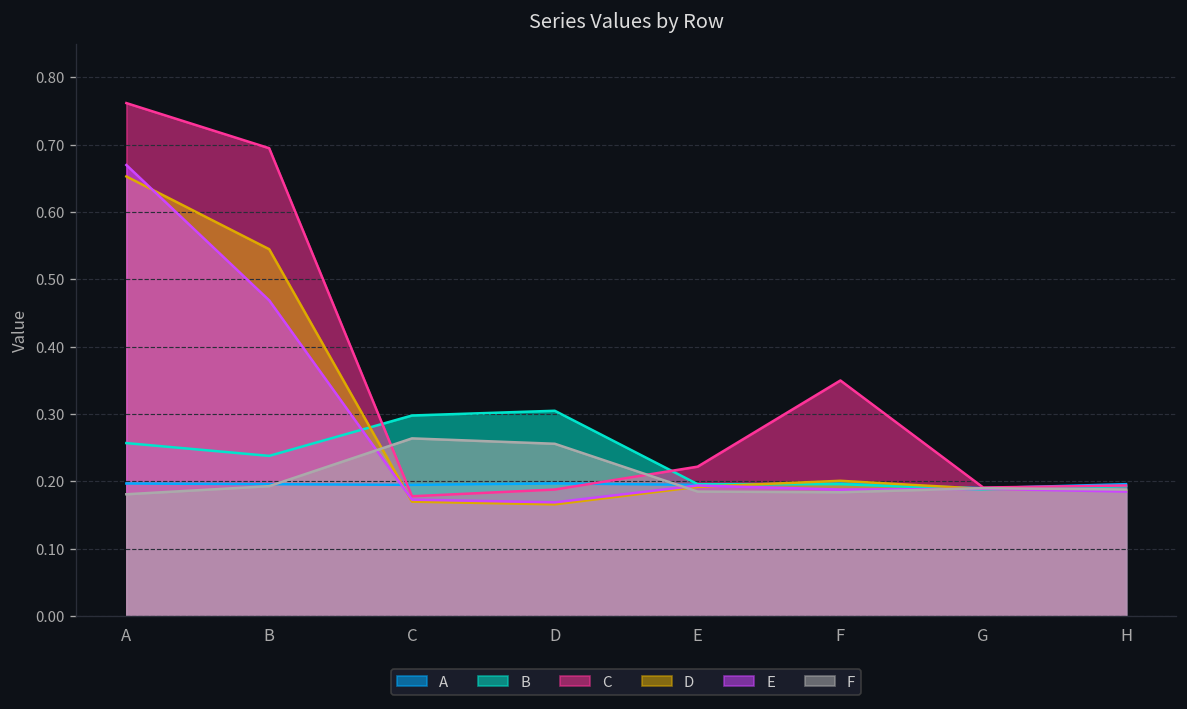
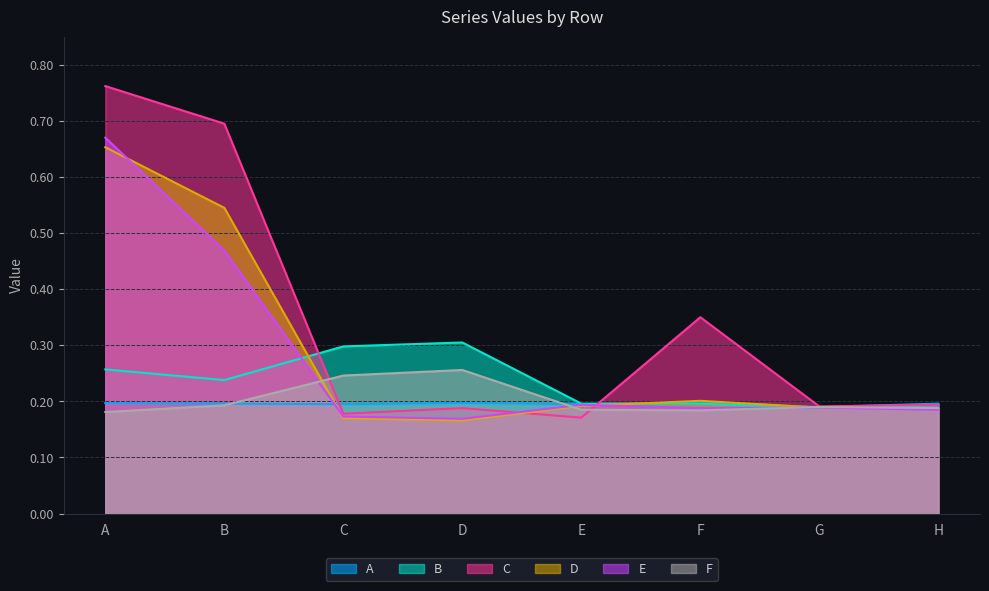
F, C: 0.26 -> 0.25
C, E: 0.22 -> 0.17
